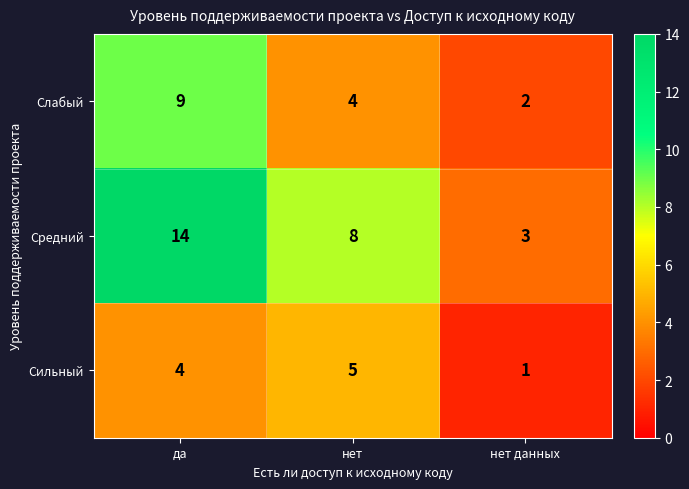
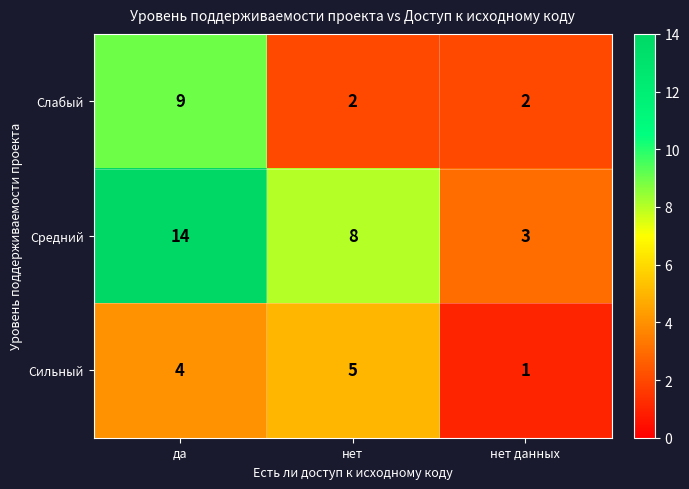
Слабый, нет: 4 -> 2
